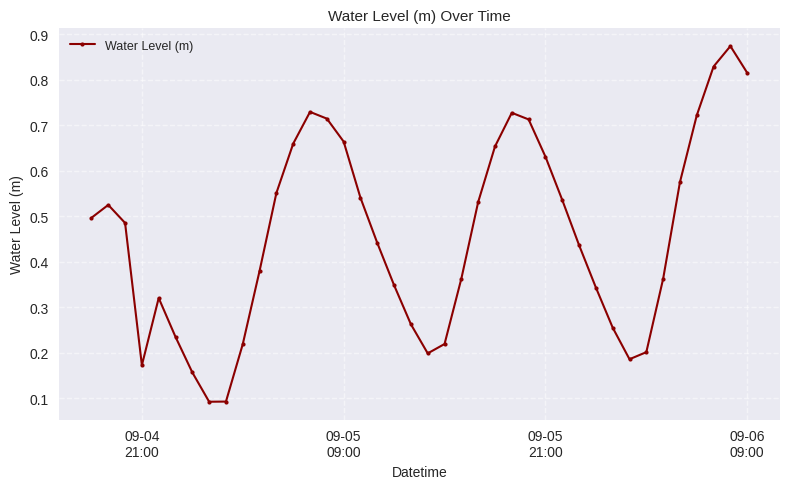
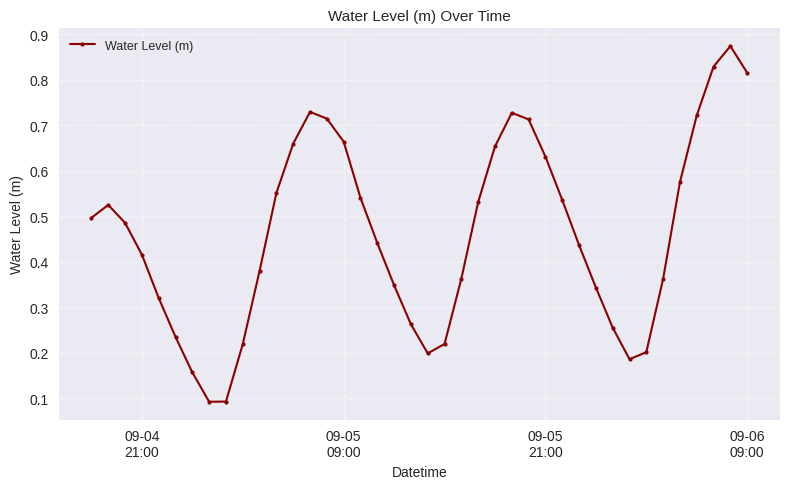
09-04 21:00: 0.17 -> 0.42
